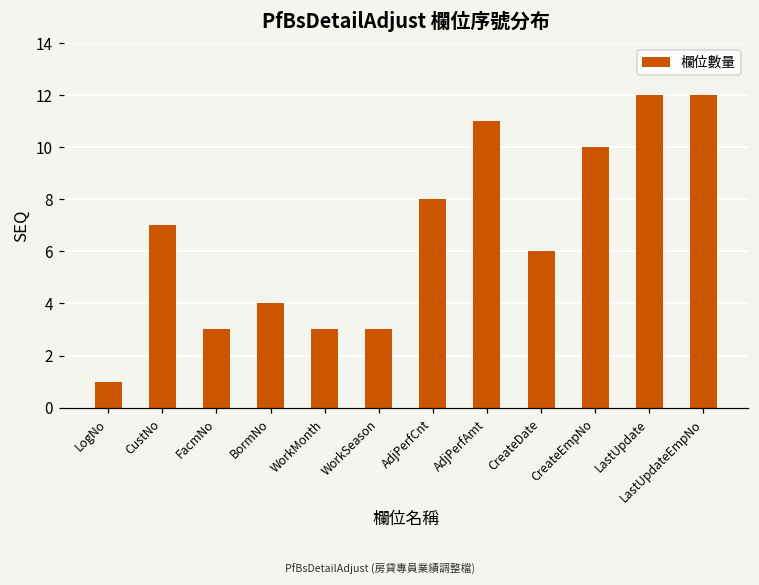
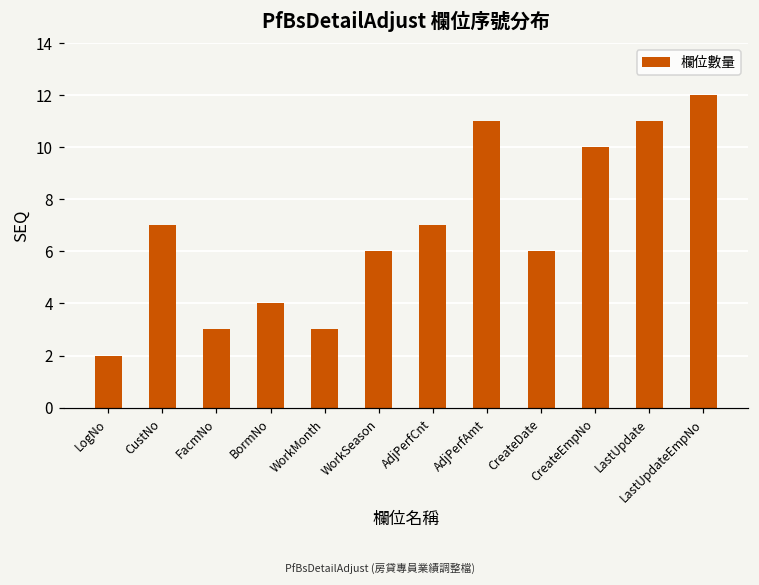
LogNo: 1 -> 2
WorkSeason: 3 -> 6
AdjPerfCnt: 8 -> 7
LastUpdate: 12 -> 11
